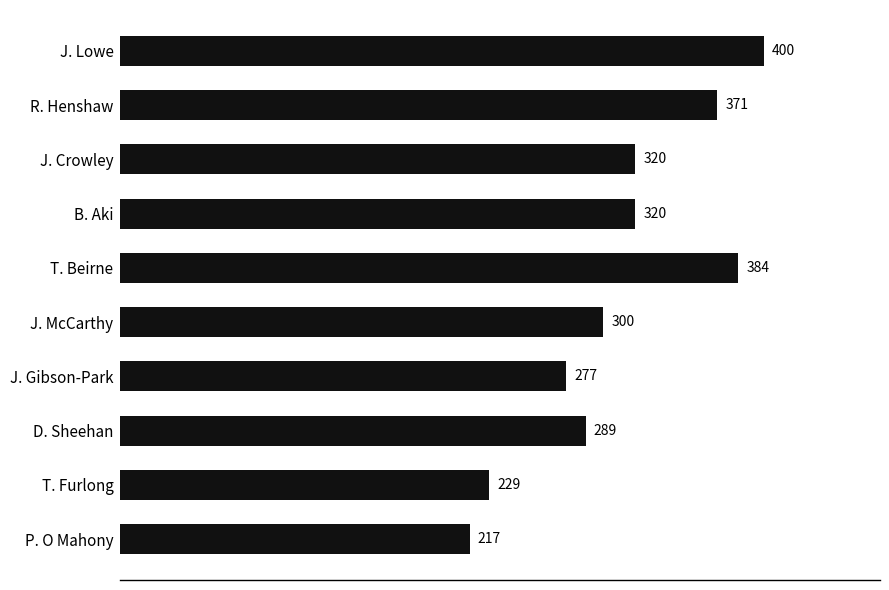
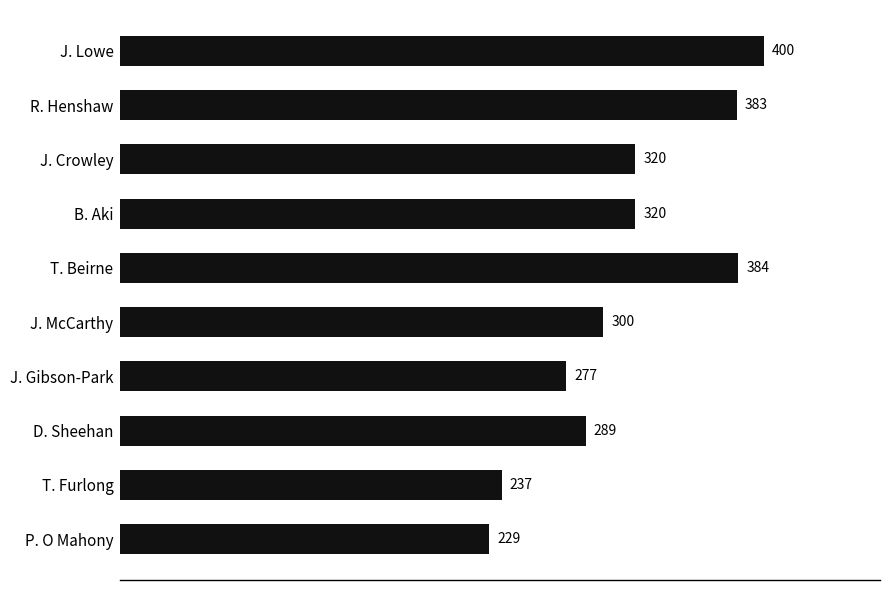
R. Henshaw: 371 -> 383
T. Furlong: 229 -> 237
P. O Mahony: 217 -> 229
